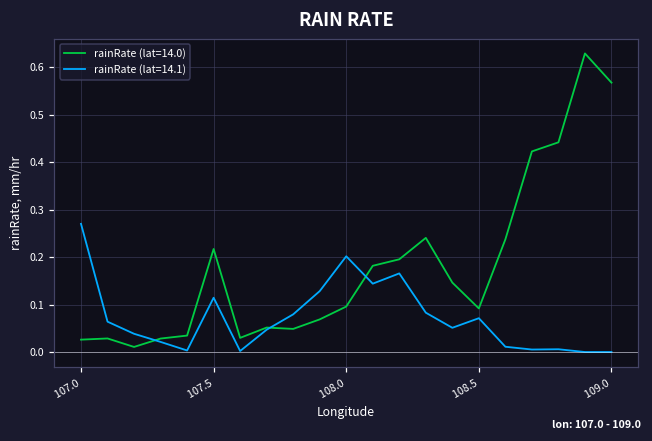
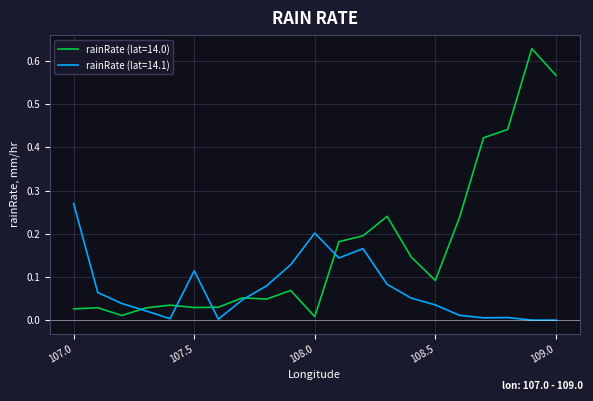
rainRate (lat=14.0), 107.5: 0.22 -> 0.03
rainRate (lat=14.0), 108.0: 0.10 -> 0.01
rainRate (lat=14.1), 108.5: 0.07 -> 0.04
